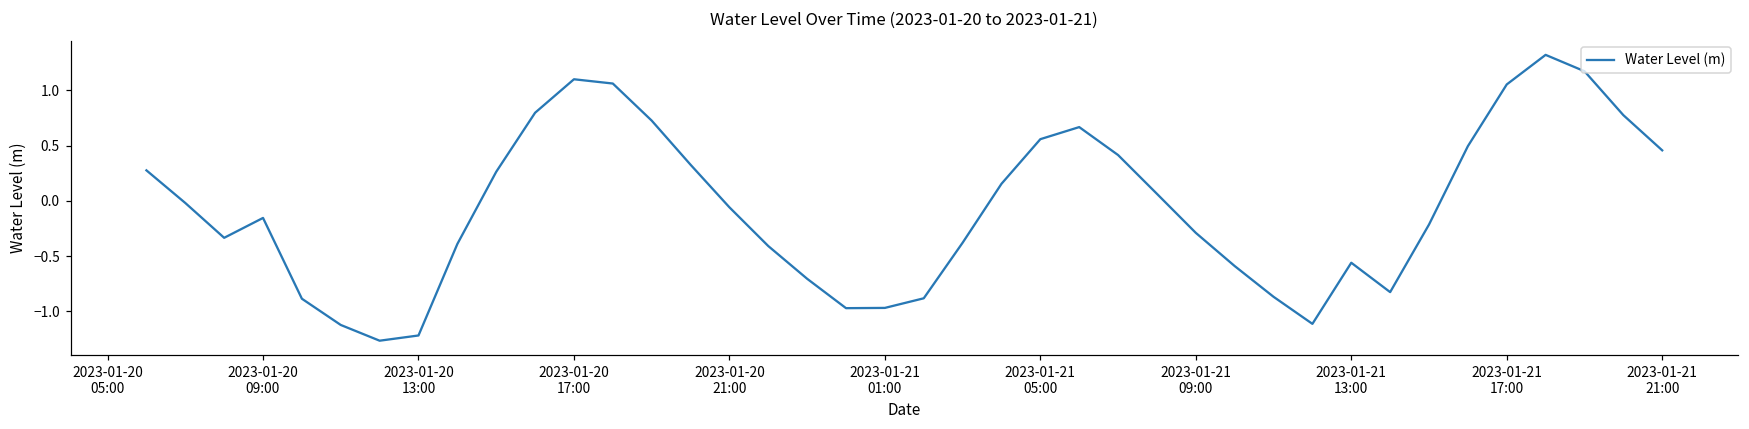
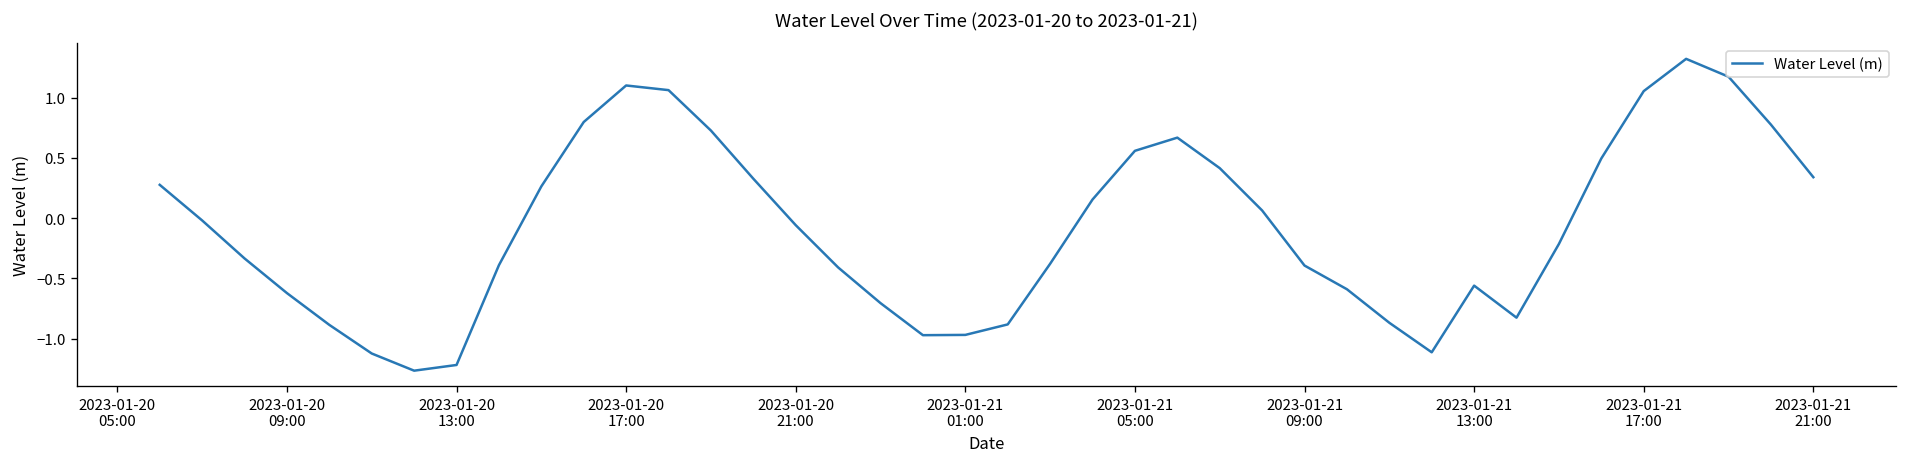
2023-01-20 09:00: -0.15 -> -0.62
2023-01-21 09:00: -0.29 -> -0.39
2023-01-21 21:00: 0.46 -> 0.34
